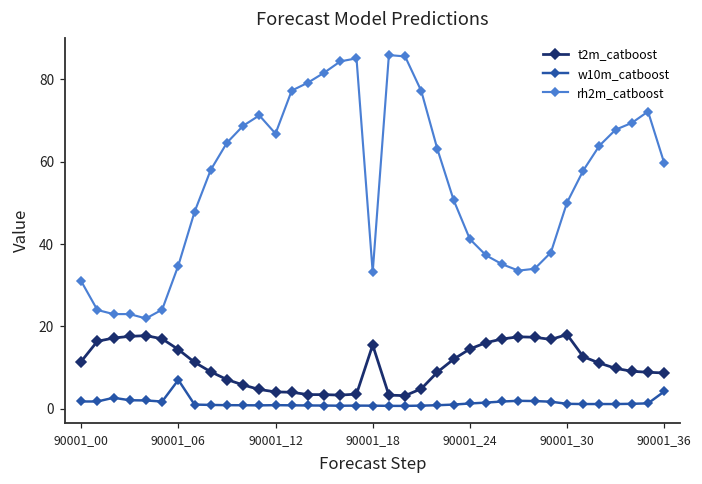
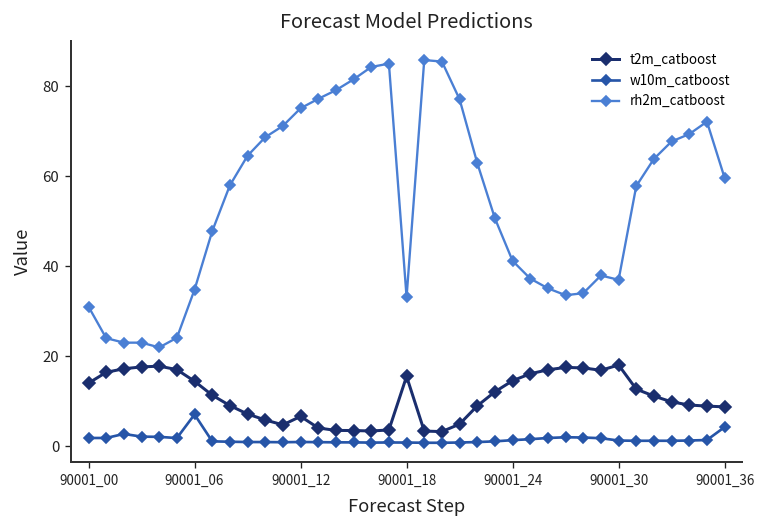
t2m_catboost, 90001_00: 12 -> 14
t2m_catboost, 90001_12: 4 -> 7
rh2m_catboost, 90001_12: 67 -> 75
rh2m_catboost, 90001_30: 50 -> 37
